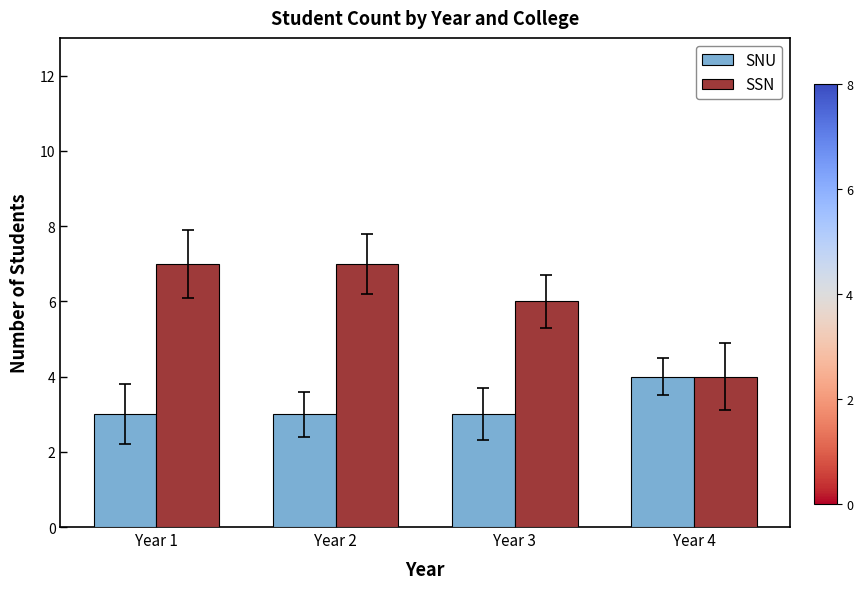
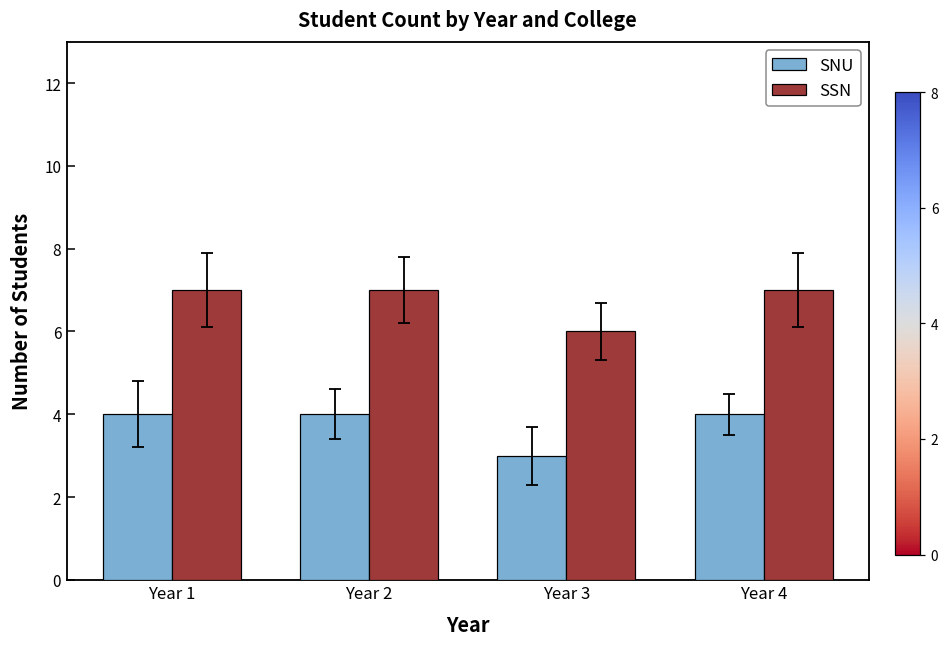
SNU, Year 1: 3 -> 4
SNU, Year 2: 3 -> 4
SSN, Year 4: 4 -> 7
